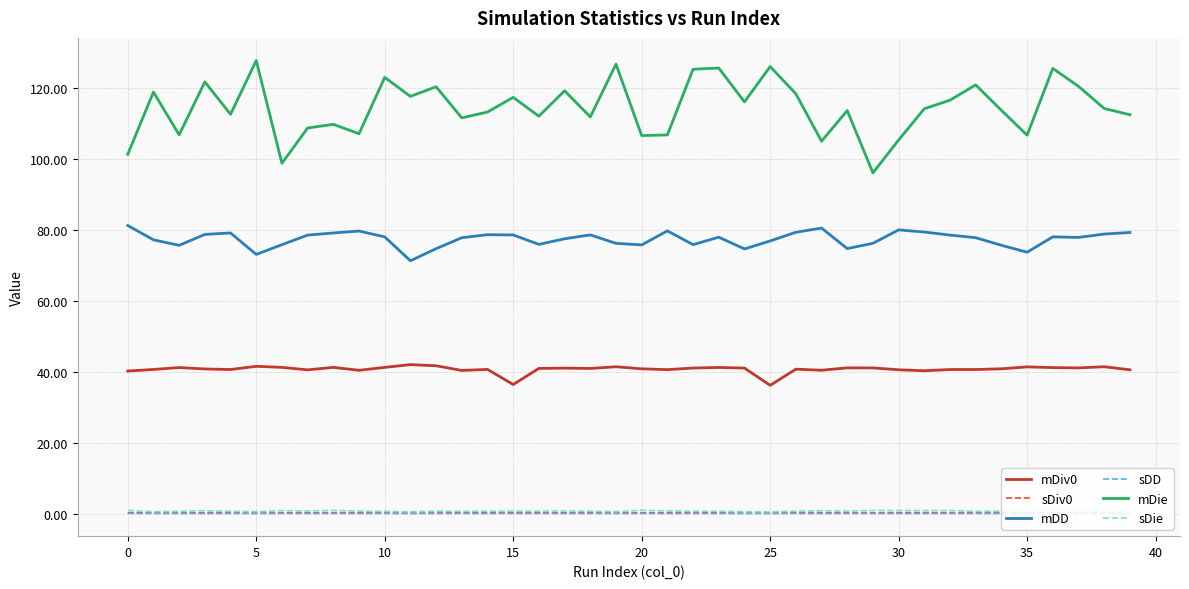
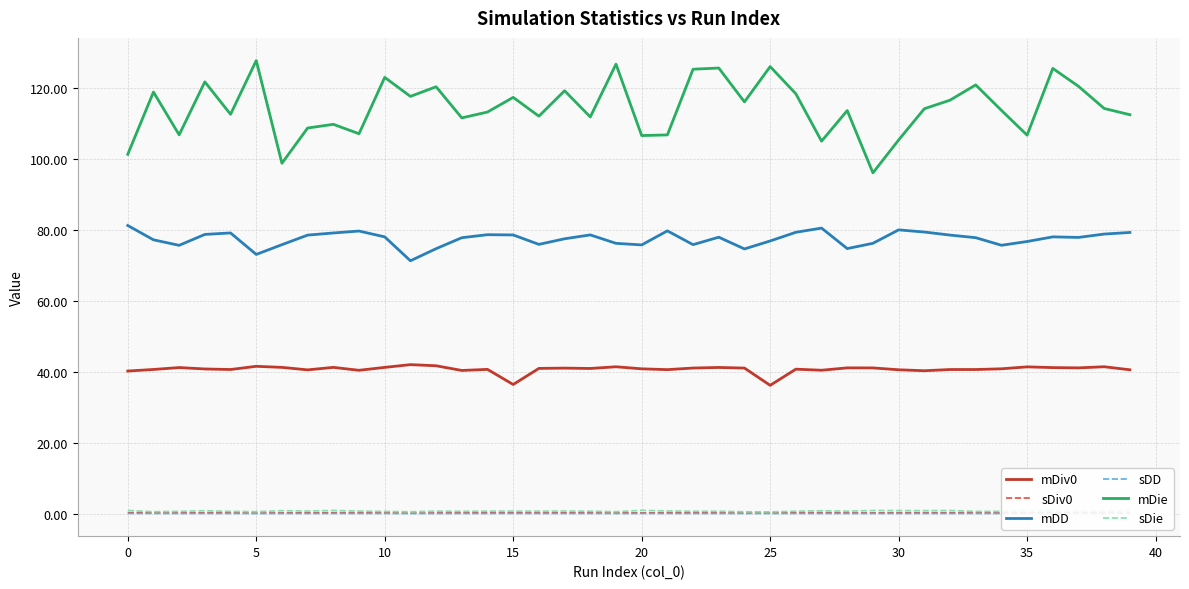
mDD, 35: 74 -> 77
